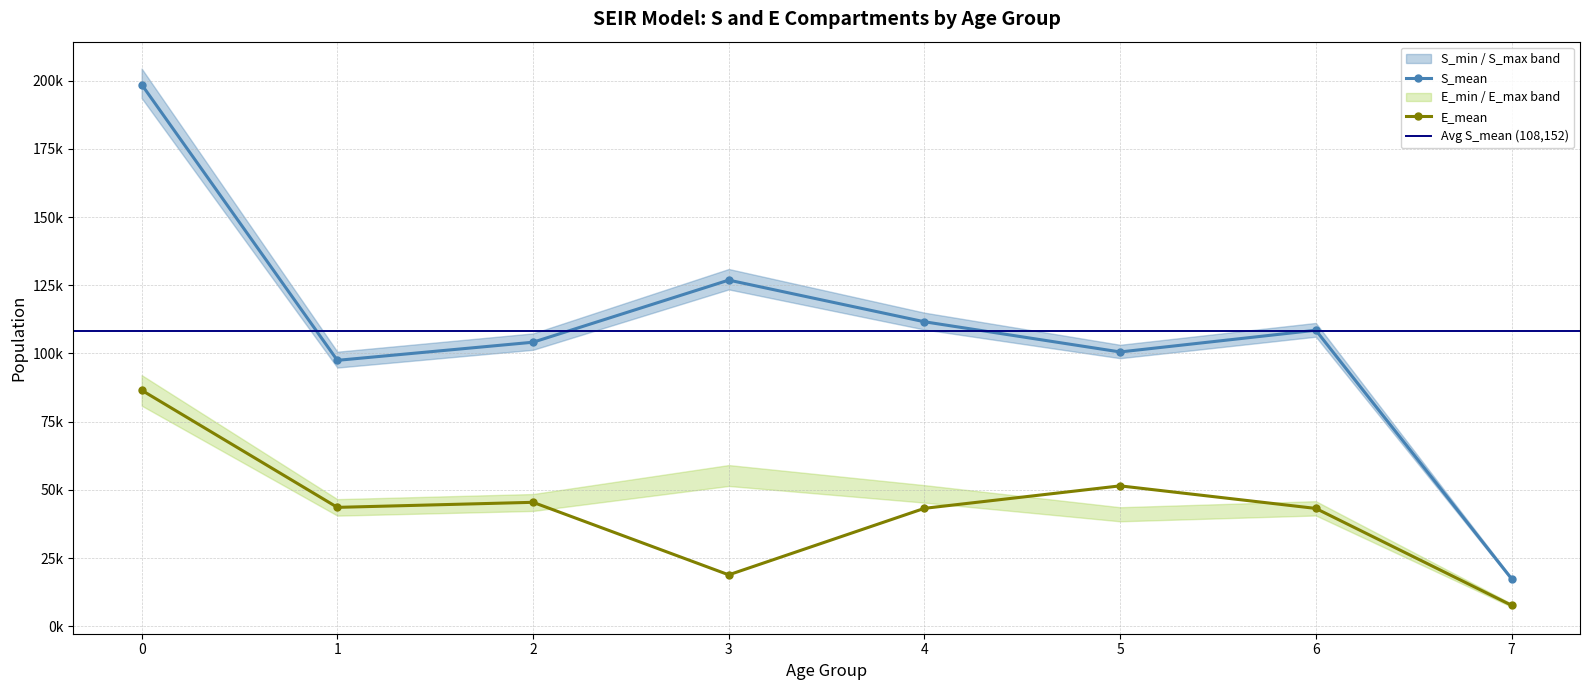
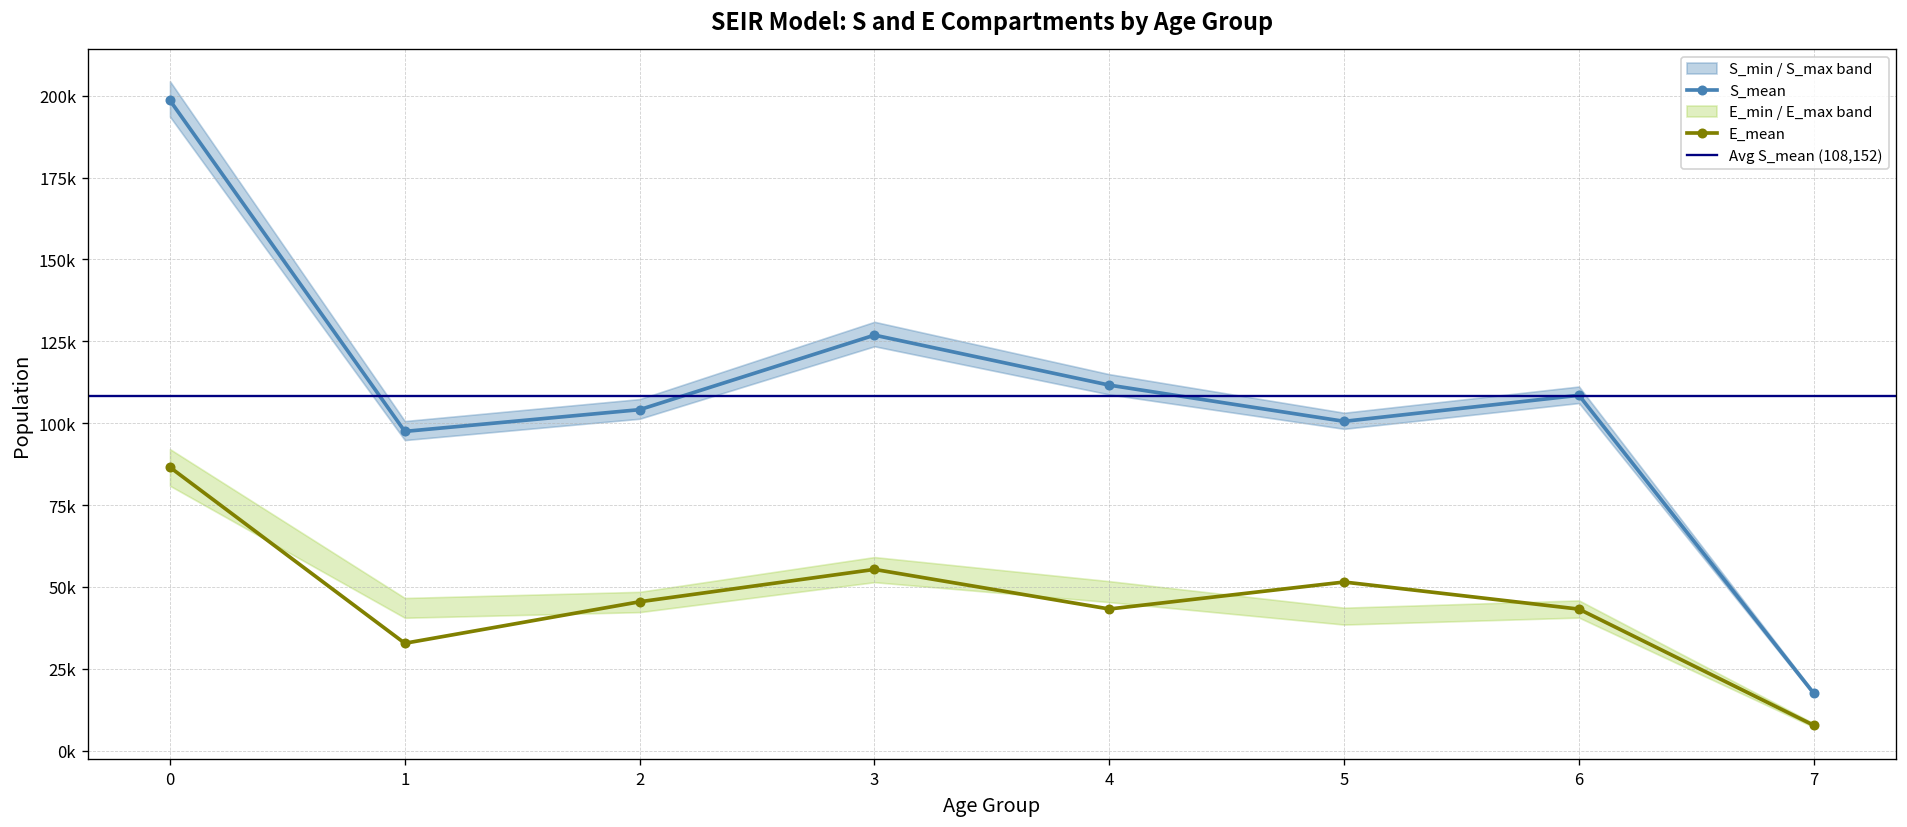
E_mean, 1: 44000 -> 33000
E_mean, 3: 19000 -> 55000
